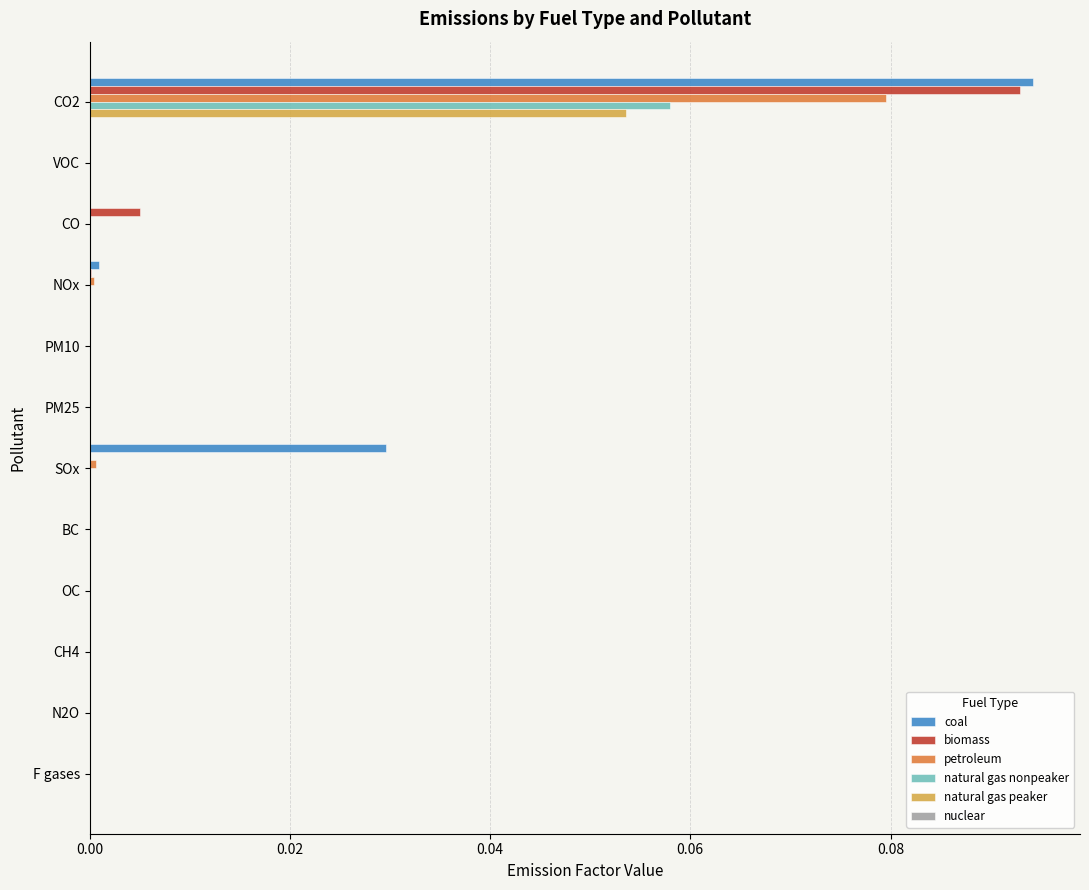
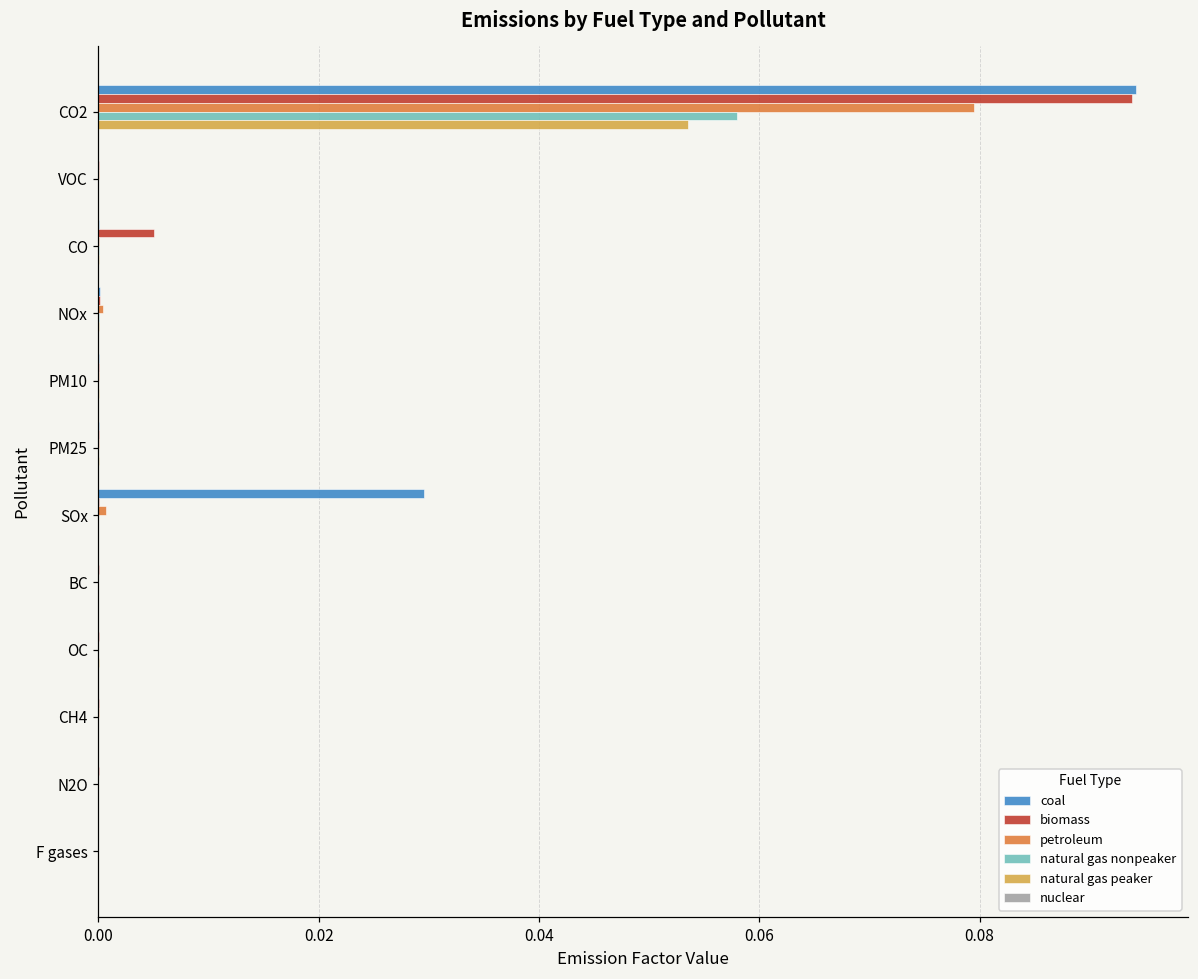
biomass, CO2: 0.0930 -> 0.0938
coal, NOx: 0.0010 -> 0.0001
